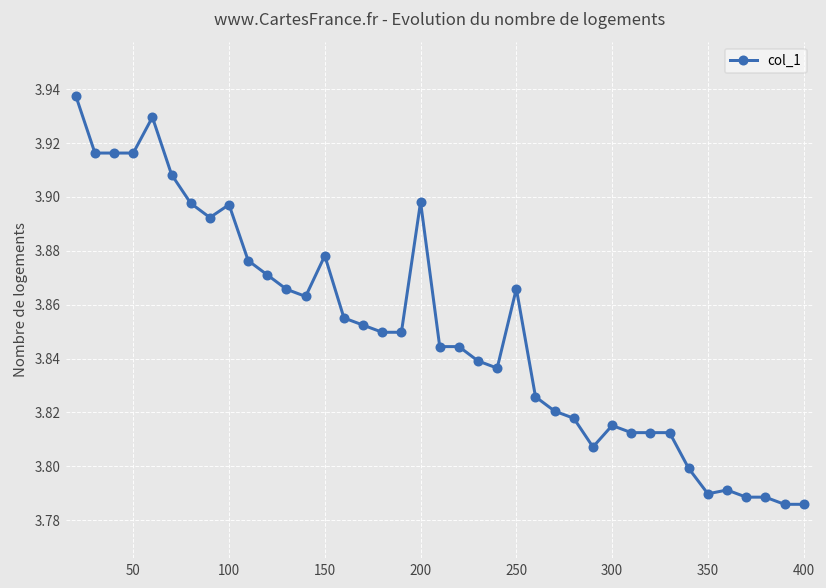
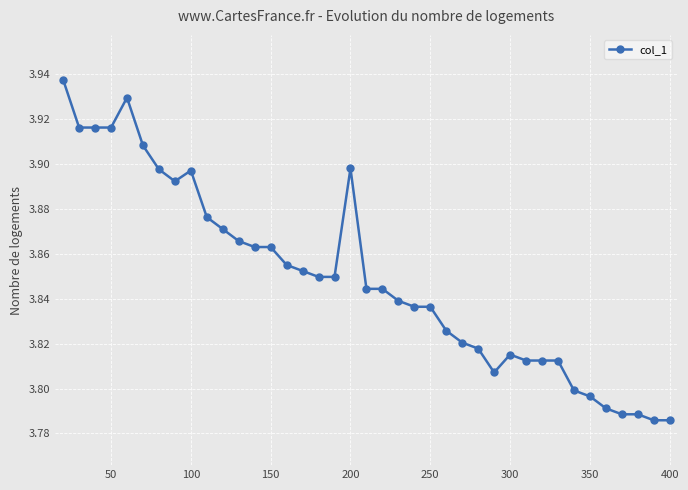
150: 3.878 -> 3.863
250: 3.866 -> 3.836
350: 3.790 -> 3.797
